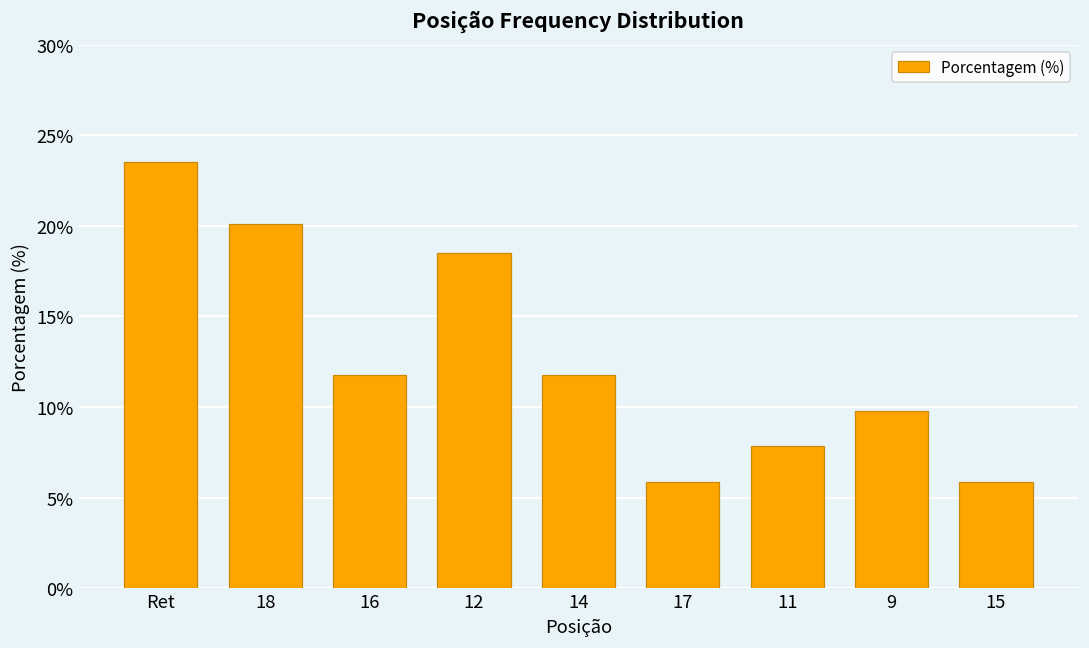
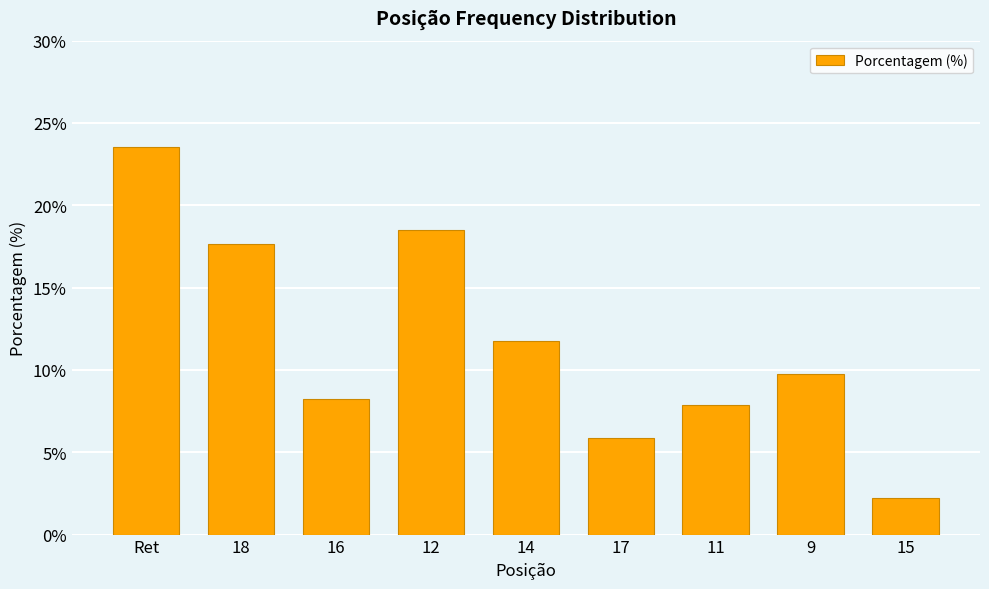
18: 20.1% -> 17.7%
16: 11.8% -> 8.2%
15: 5.9% -> 2.2%
